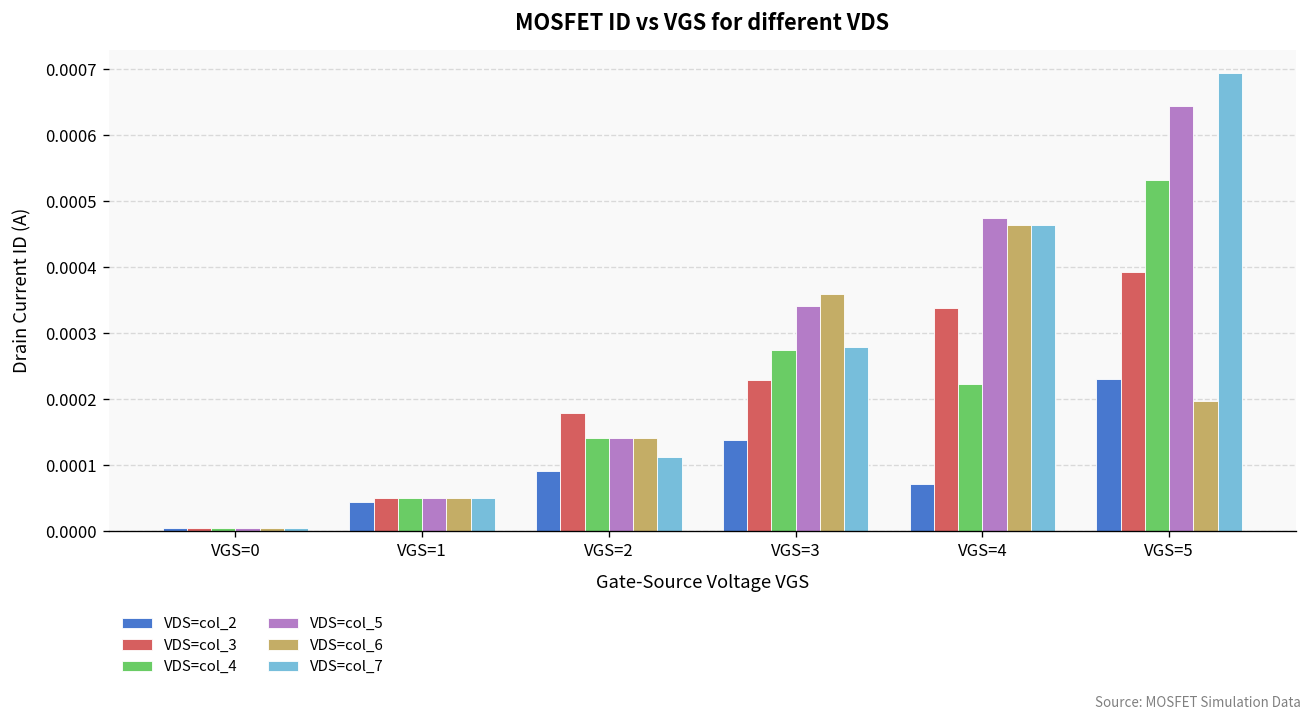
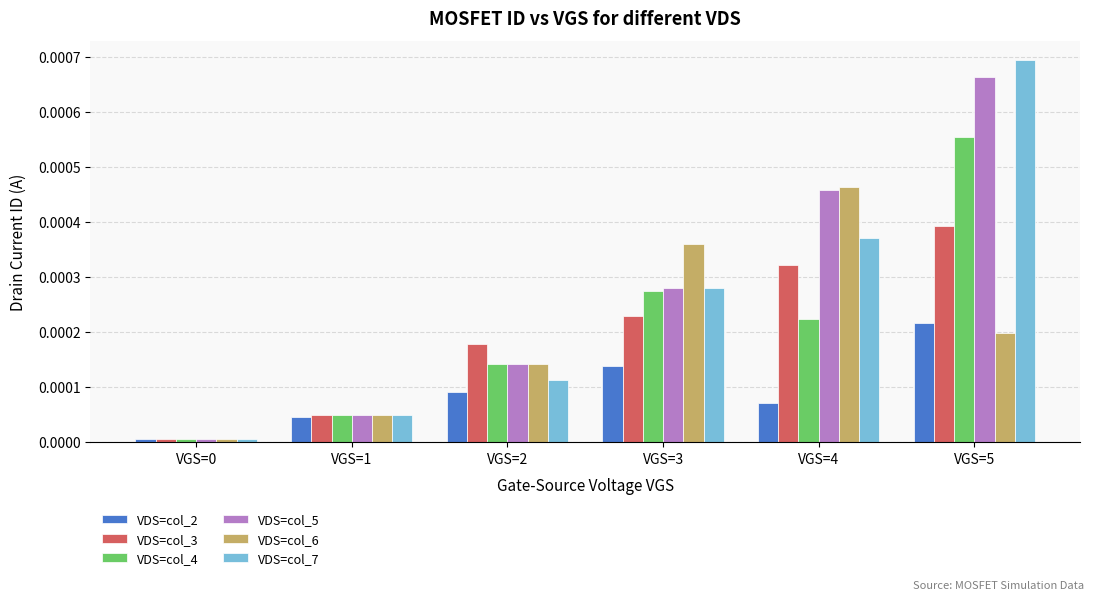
VDS=col_5, VGS=3: 0.00034 -> 0.00028
VDS=col_3, VGS=4: 0.00034 -> 0.00032
VDS=col_5, VGS=4: 0.00047 -> 0.00046
VDS=col_7, VGS=4: 0.00046 -> 0.00037
VDS=col_2, VGS=5: 0.00023 -> 0.00022
VDS=col_4, VGS=5: 0.00053 -> 0.00055
VDS=col_5, VGS=5: 0.00064 -> 0.00066
